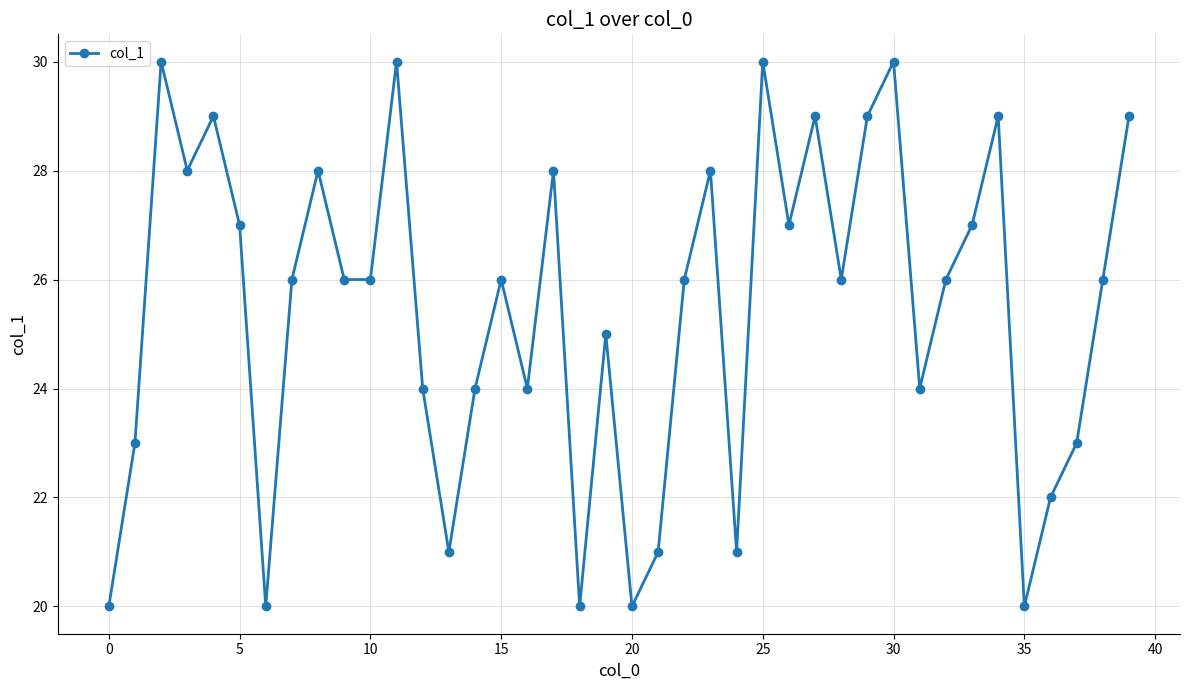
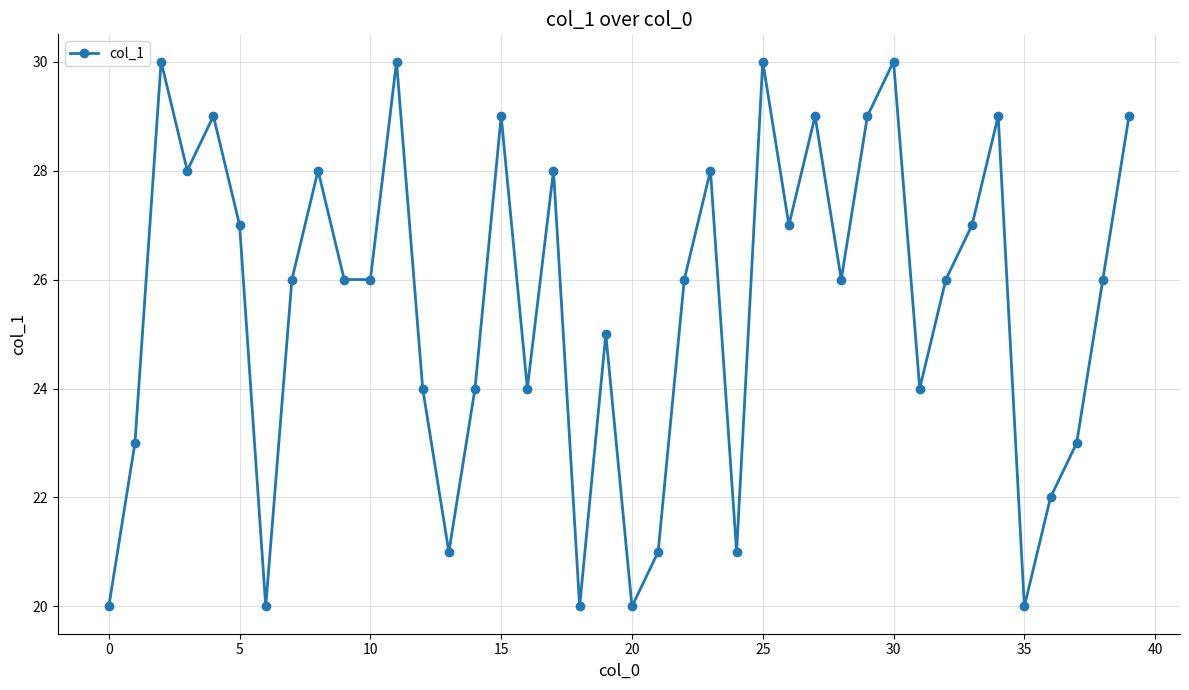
15: 26 -> 29
